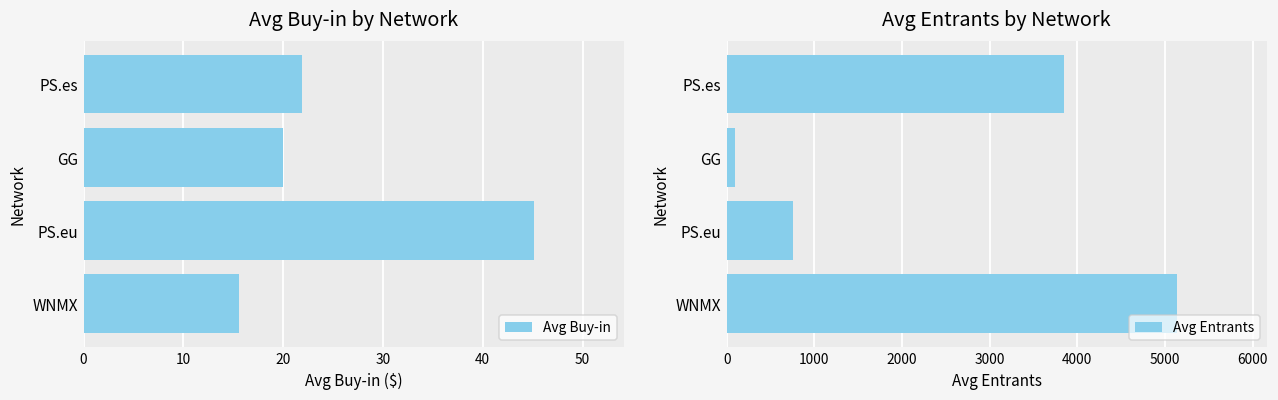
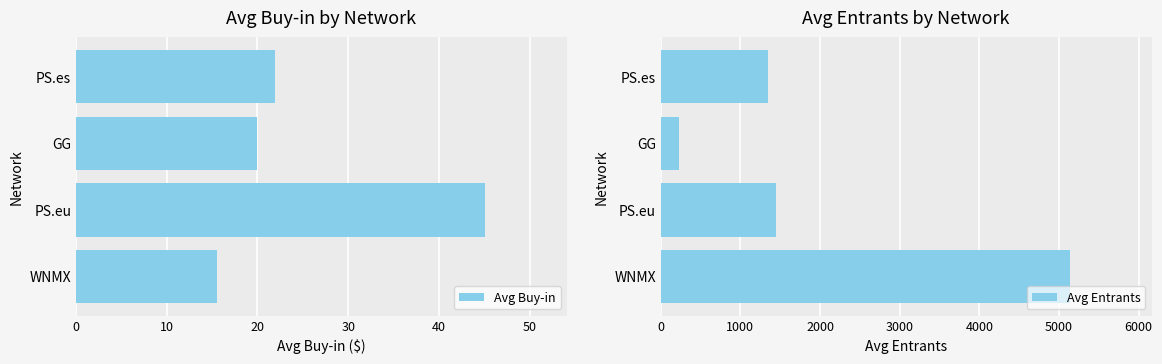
Avg Entrants by Network, PS.es: 3800 -> 1400
Avg Entrants by Network, GG: 100 -> 200
Avg Entrants by Network, PS.eu: 800 -> 1400
